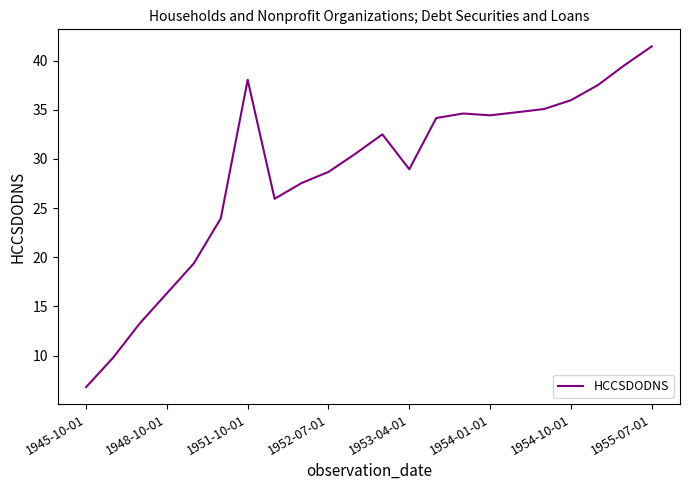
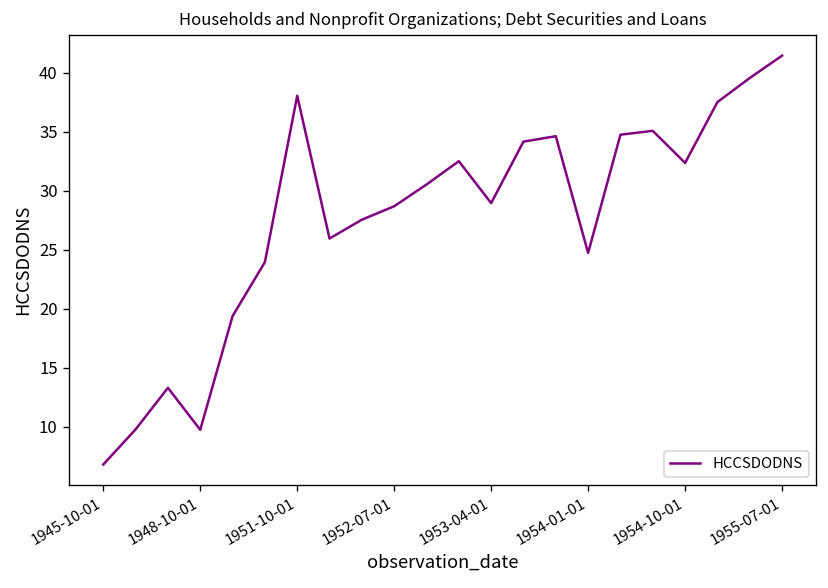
1948-10-01: 16 -> 10
1954-01-01: 34 -> 25
1954-10-01: 36 -> 32
